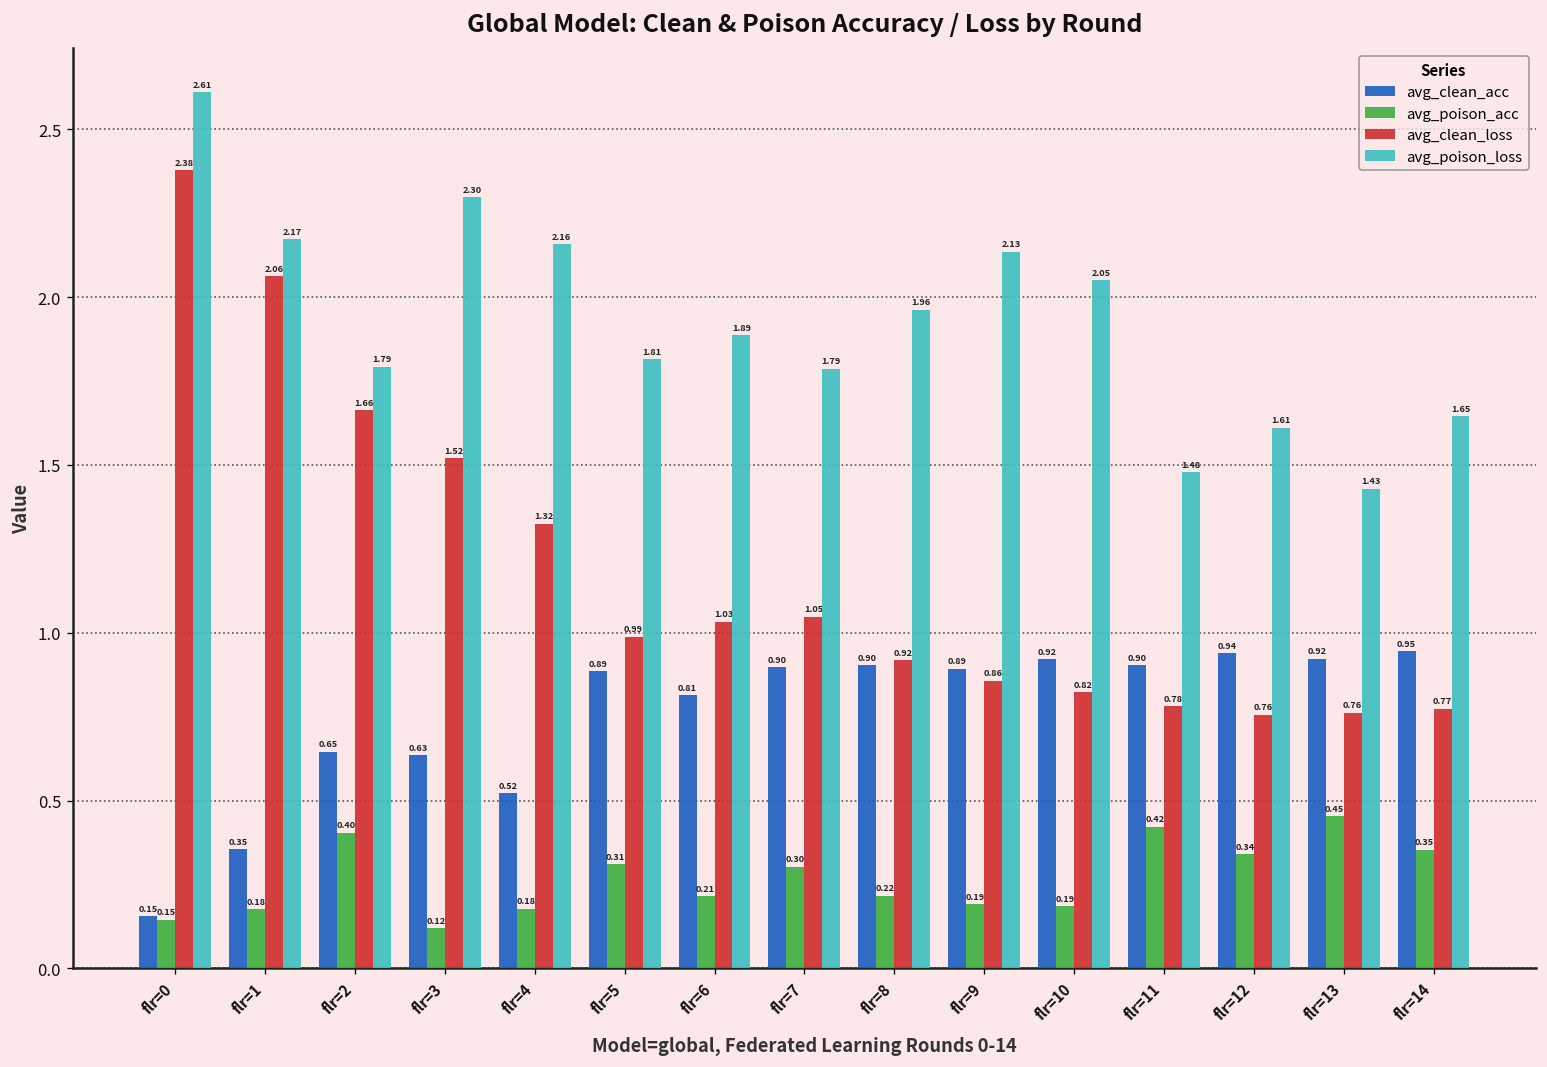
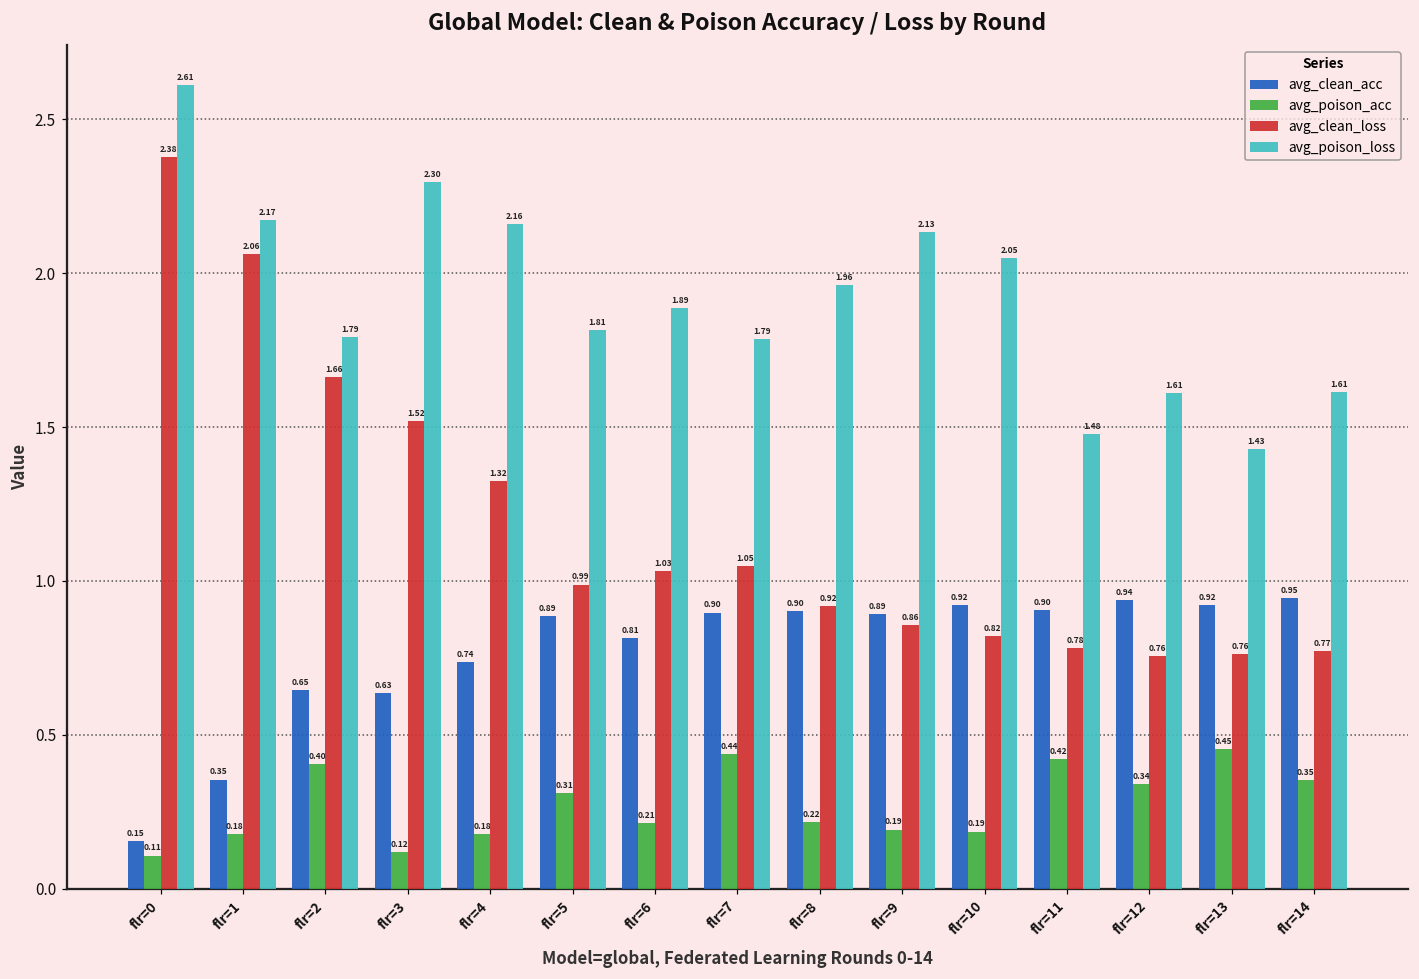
avg_poison_acc, flr=0: 0.15 -> 0.11
avg_clean_acc, flr=4: 0.52 -> 0.74
avg_poison_acc, flr=7: 0.30 -> 0.44
avg_poison_loss, flr=14: 1.65 -> 1.61
